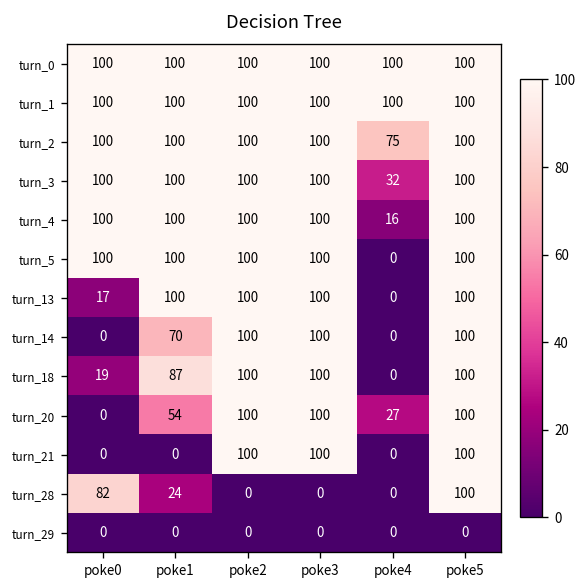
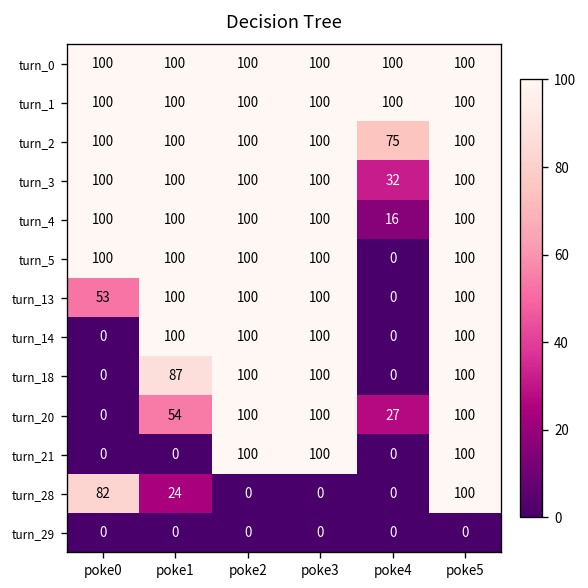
turn_13, poke0: 17 -> 53
turn_14, poke1: 70 -> 100
turn_18, poke0: 19 -> 0
